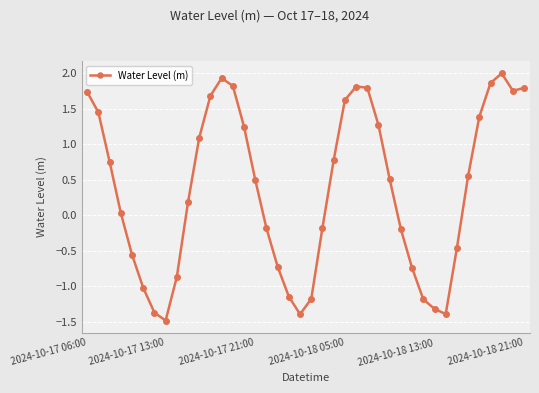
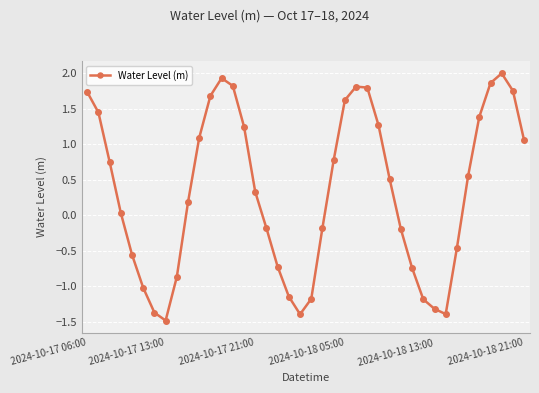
2024-10-17 21:00: 0.5 -> 0.3
2024-10-18 21:00: 1.8 -> 1.1
